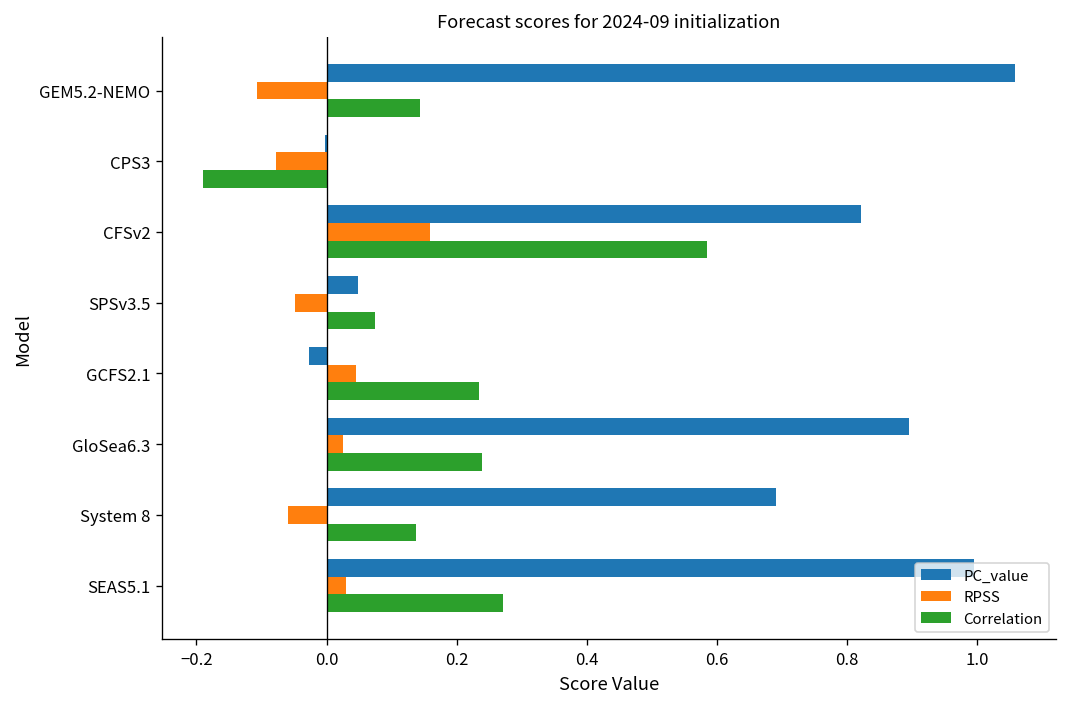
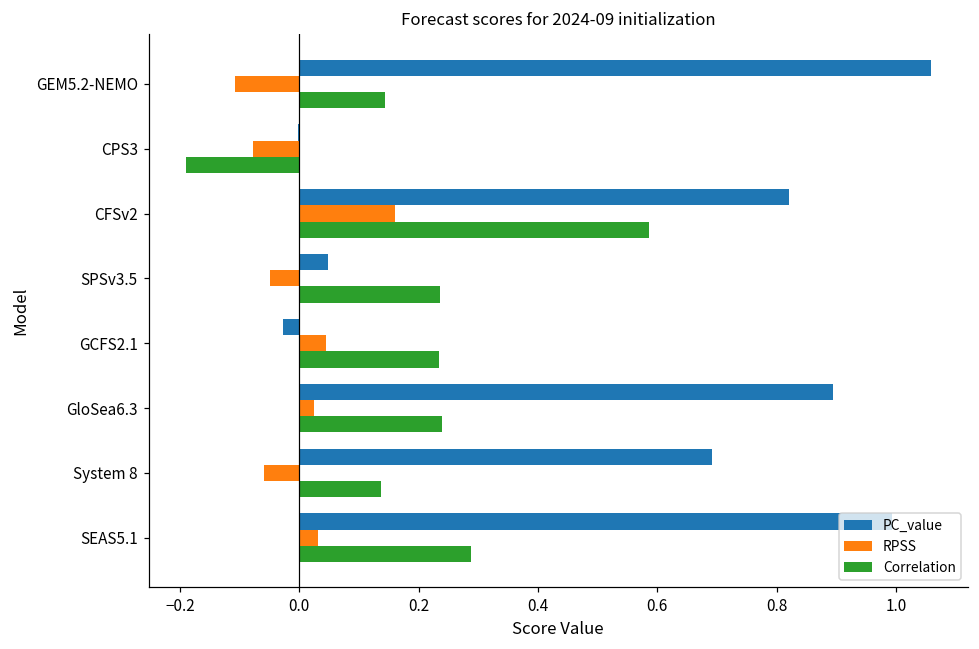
Correlation, SPSv3.5: 0.07 -> 0.24
Correlation, SEAS5.1: 0.27 -> 0.29
